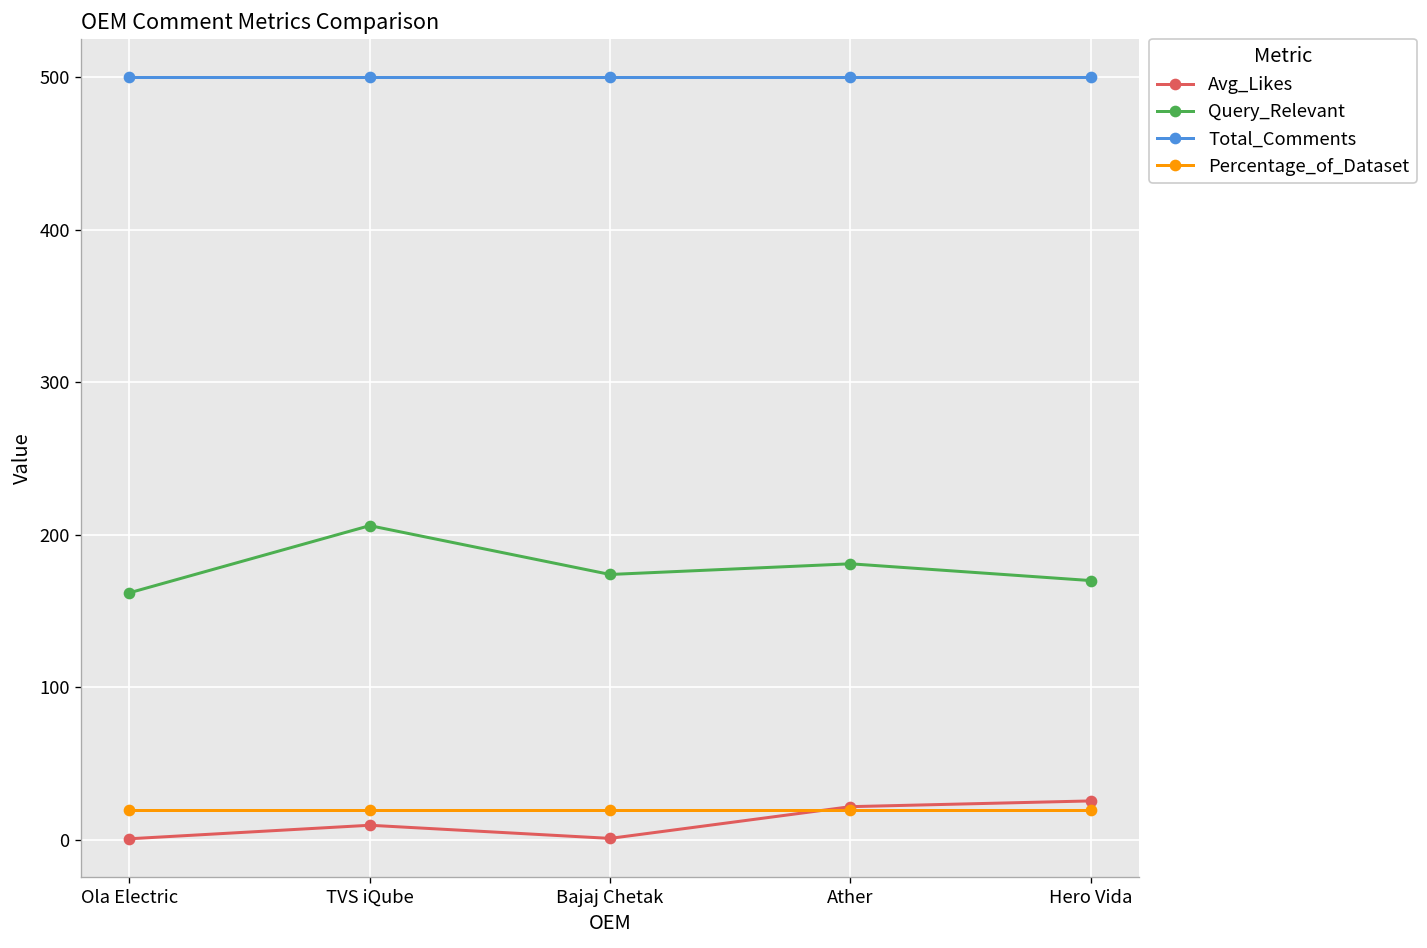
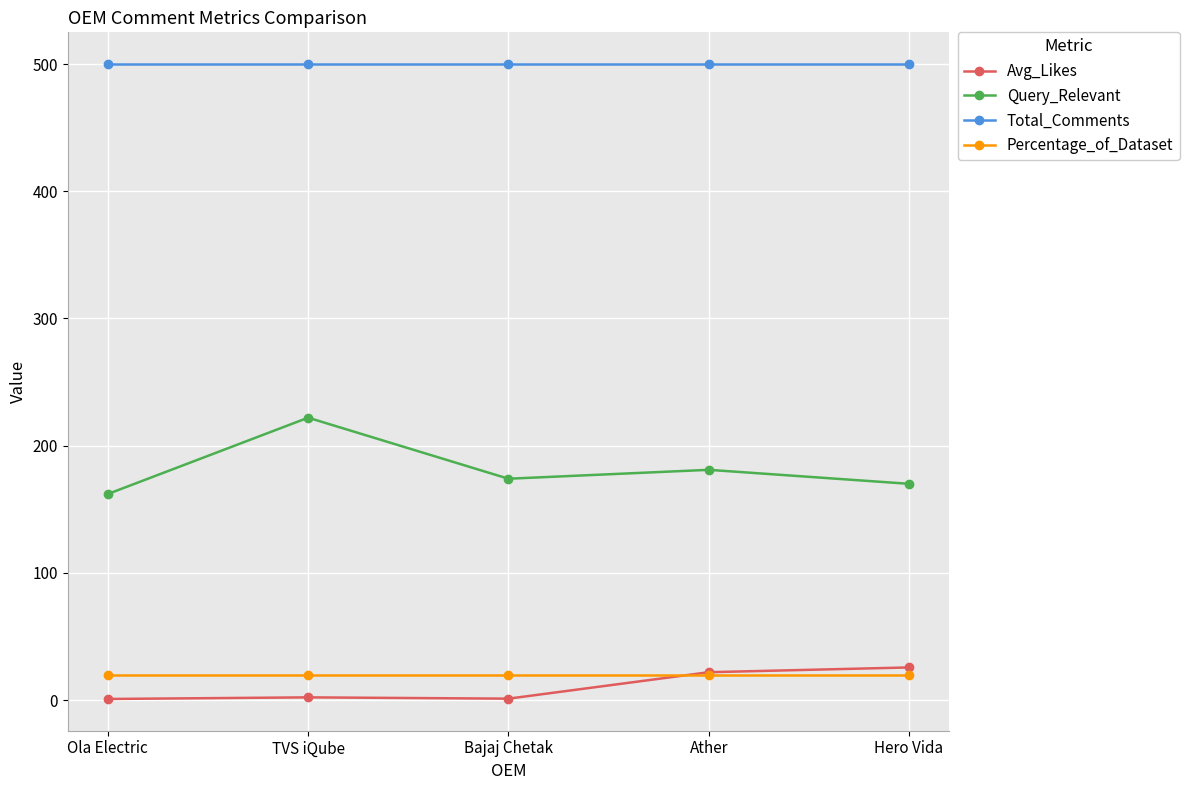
Avg_Likes, TVS iQube: 10 -> 2
Query_Relevant, TVS iQube: 206 -> 222
